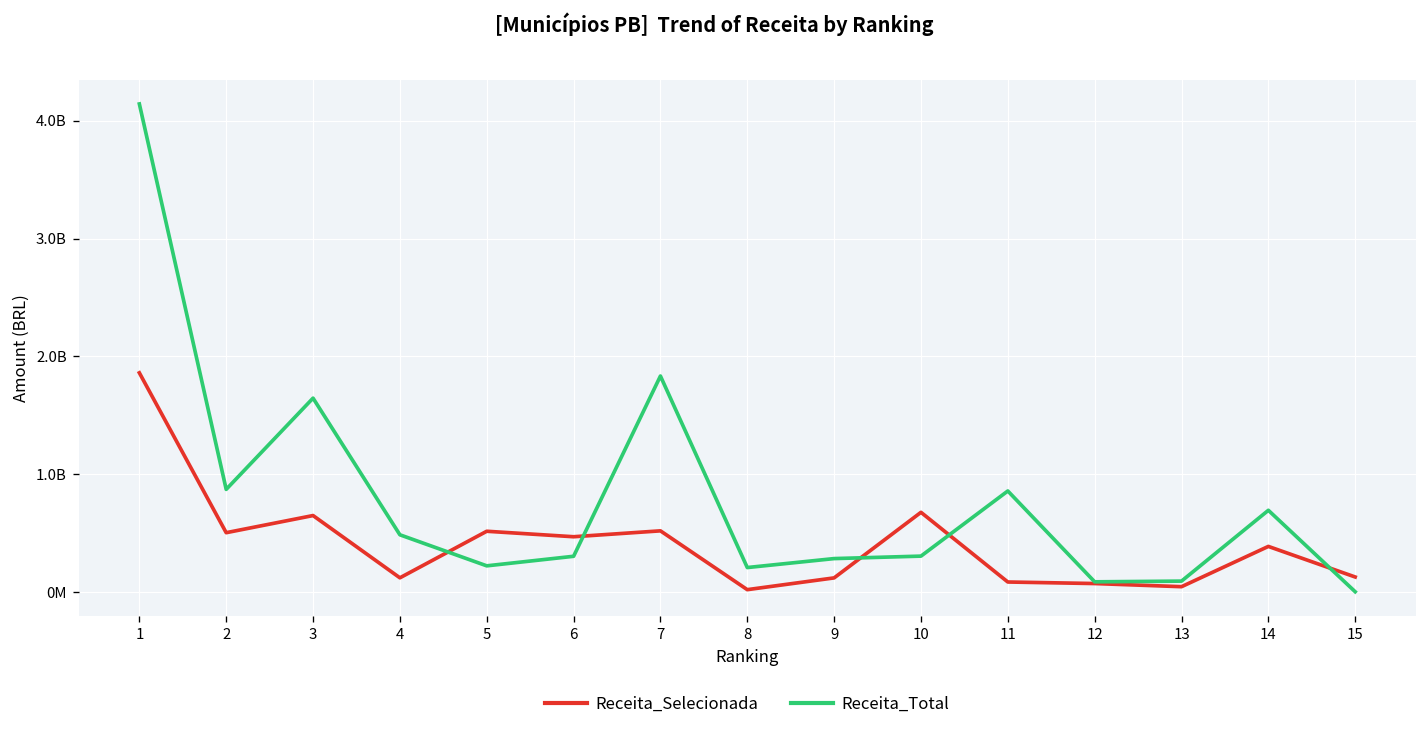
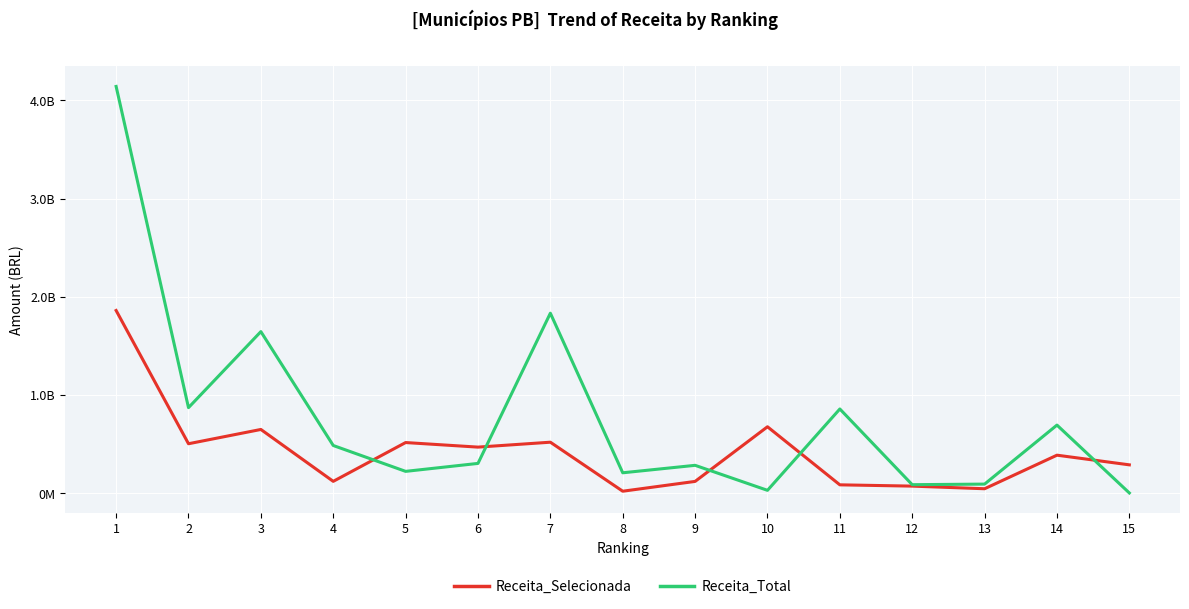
Receita_Total, 10: 300000000 -> 0
Receita_Selecionada, 15: 100000000 -> 300000000
